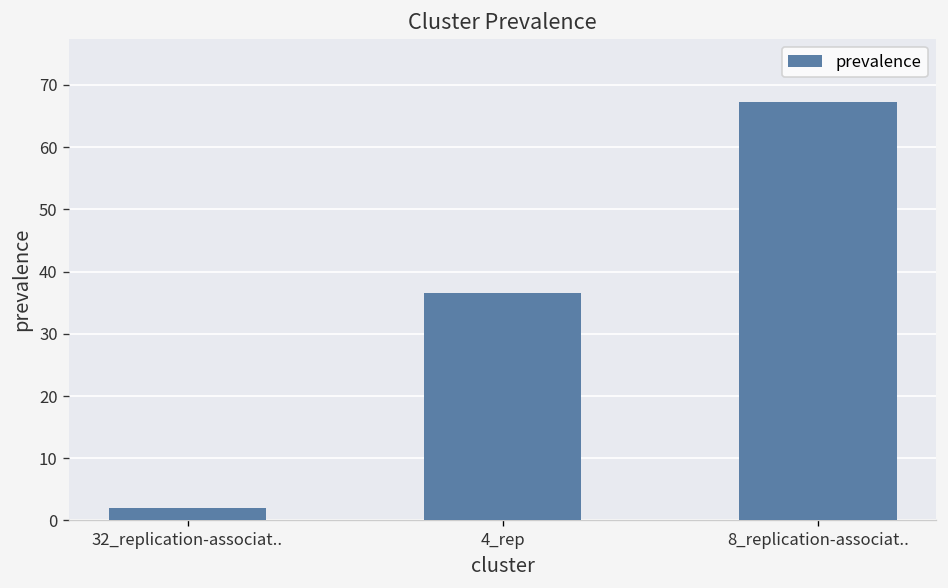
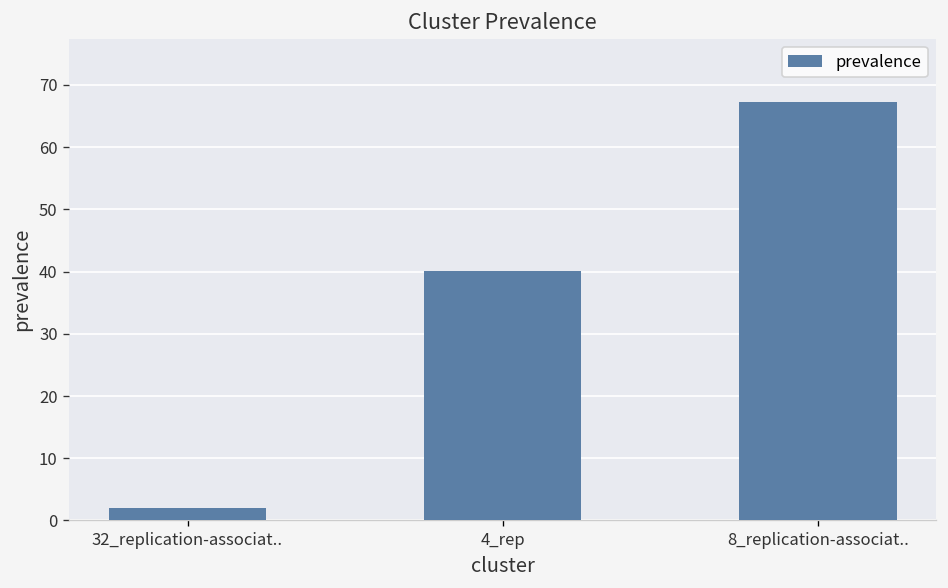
4_rep: 37 -> 40
